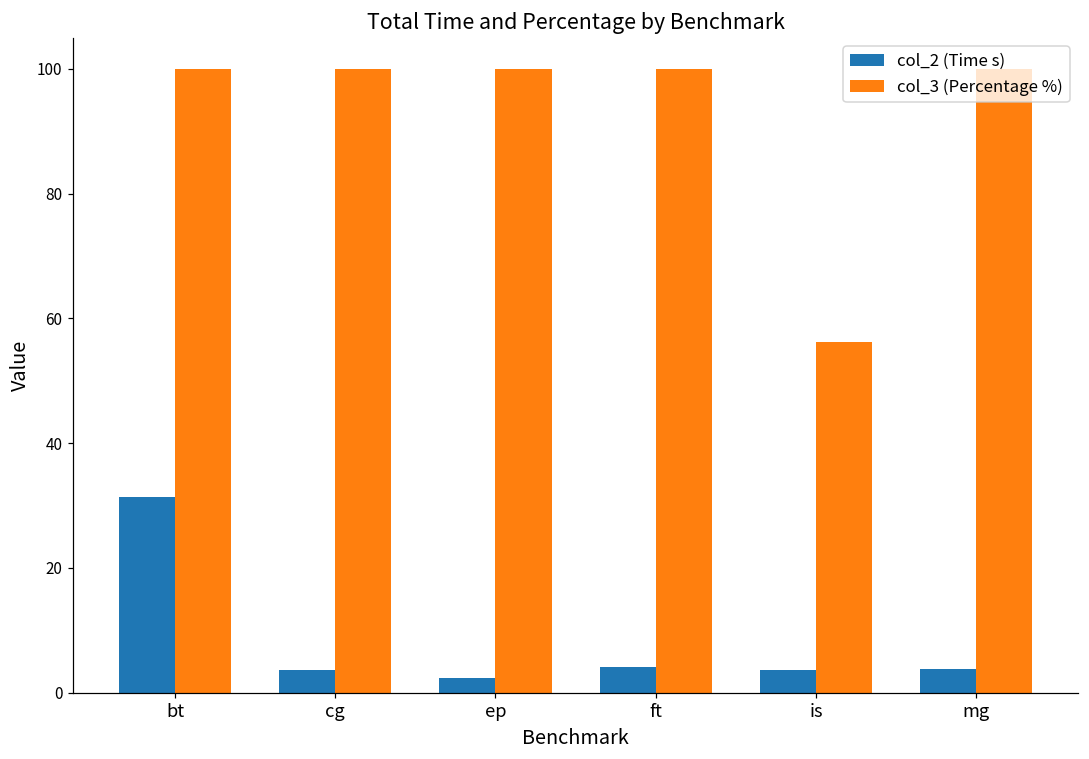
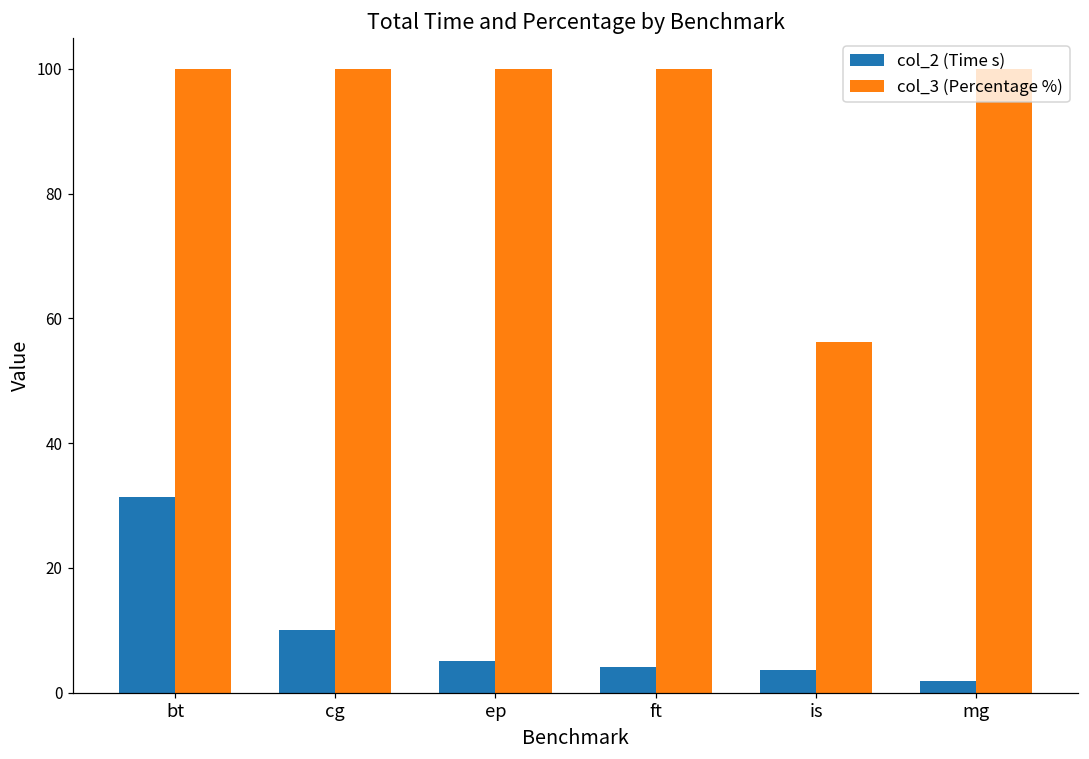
col_2 (Time s), cg: 4 -> 10
col_2 (Time s), ep: 2 -> 5
col_2 (Time s), mg: 4 -> 2
